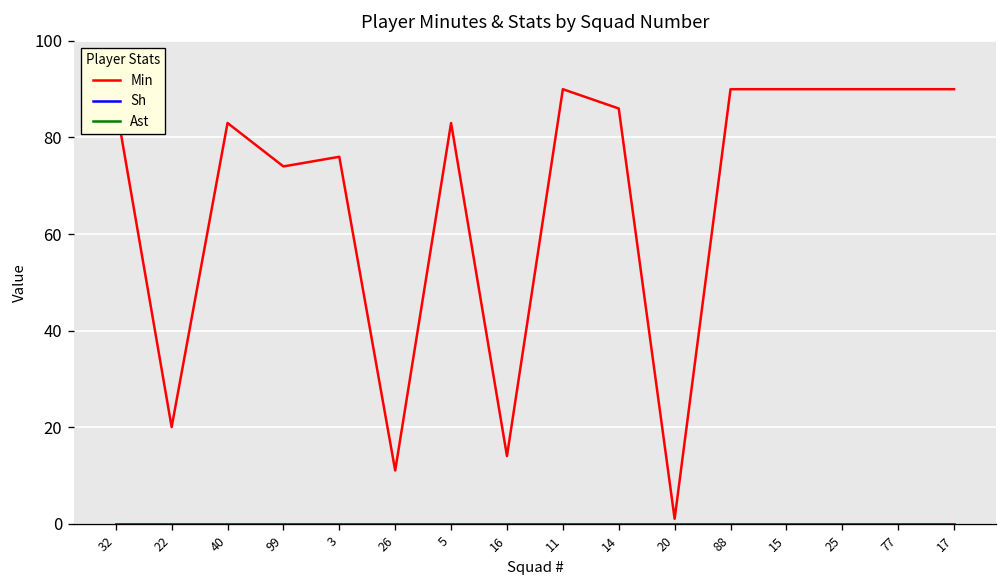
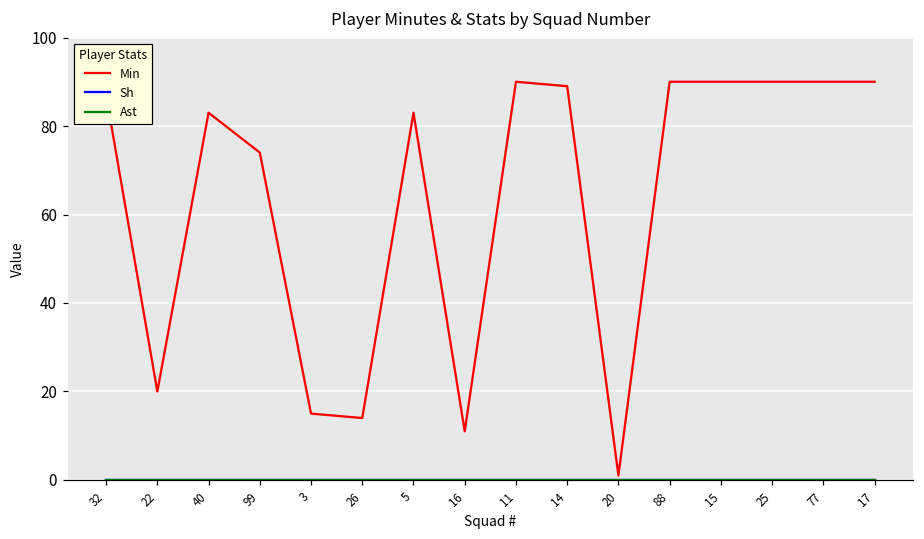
Min, 3: 76 -> 15
Min, 26: 11 -> 14
Min, 16: 14 -> 11
Min, 14: 86 -> 89
